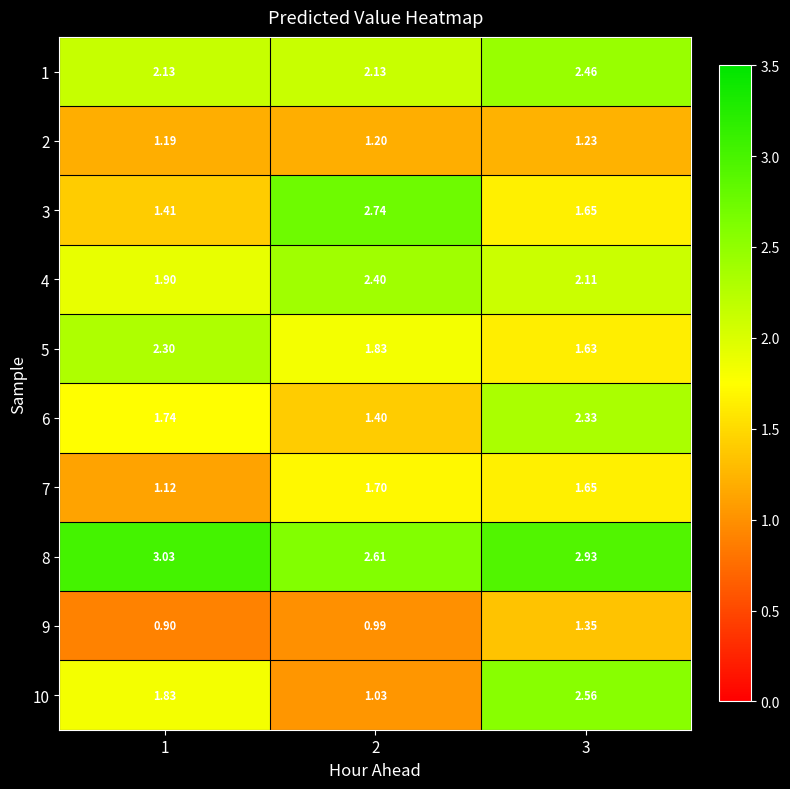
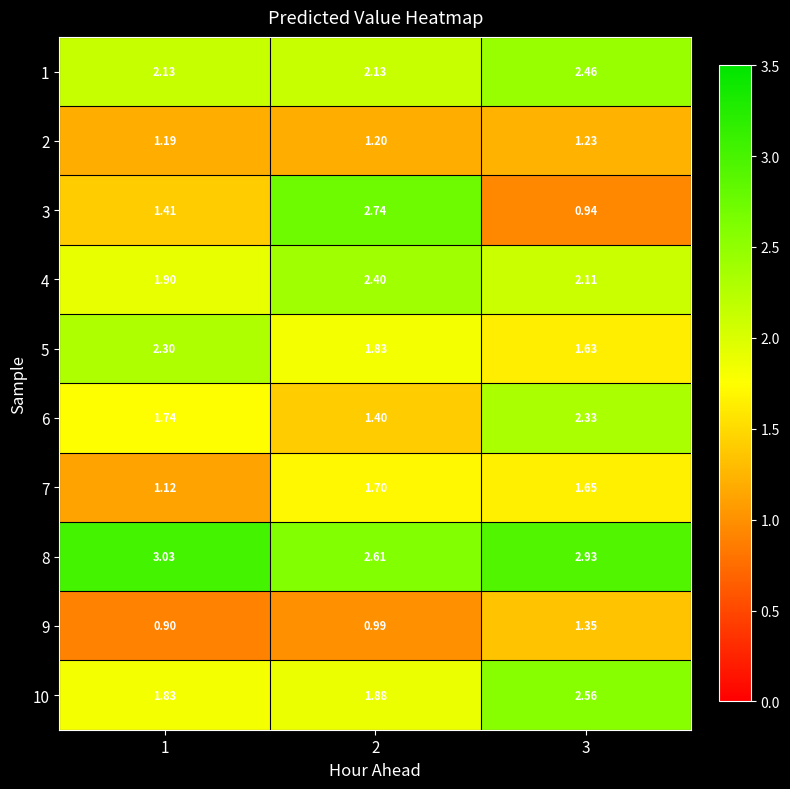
3, 3: 1.65 -> 0.94
10, 2: 1.03 -> 1.88
